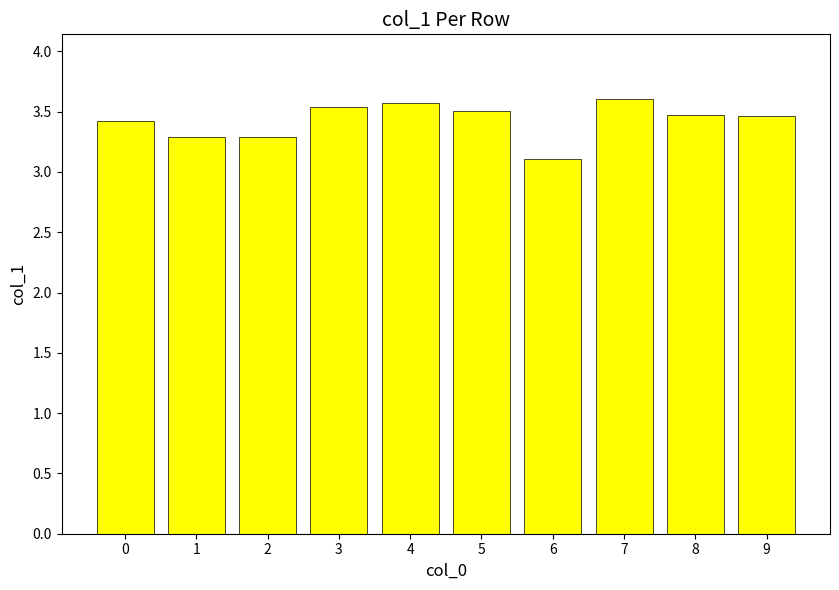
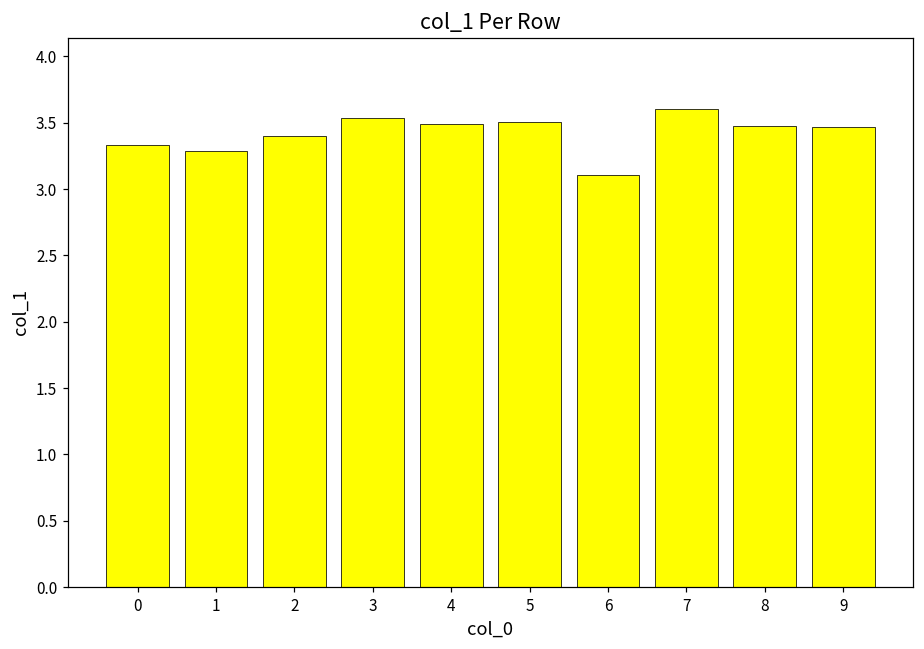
0: 3.42 -> 3.33
2: 3.29 -> 3.40
4: 3.57 -> 3.49
